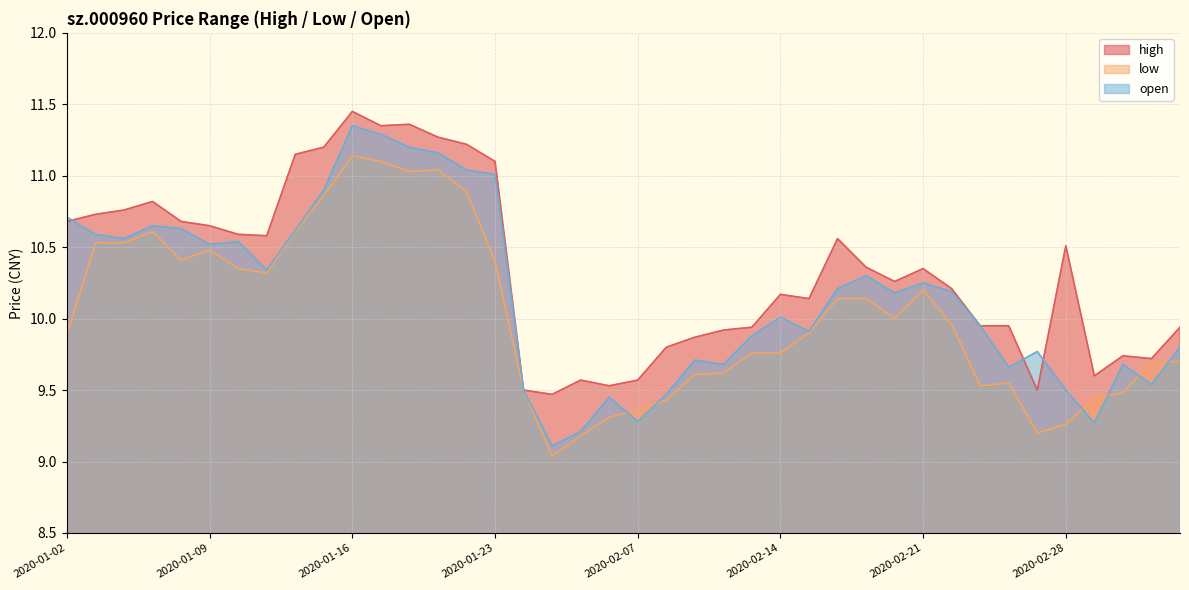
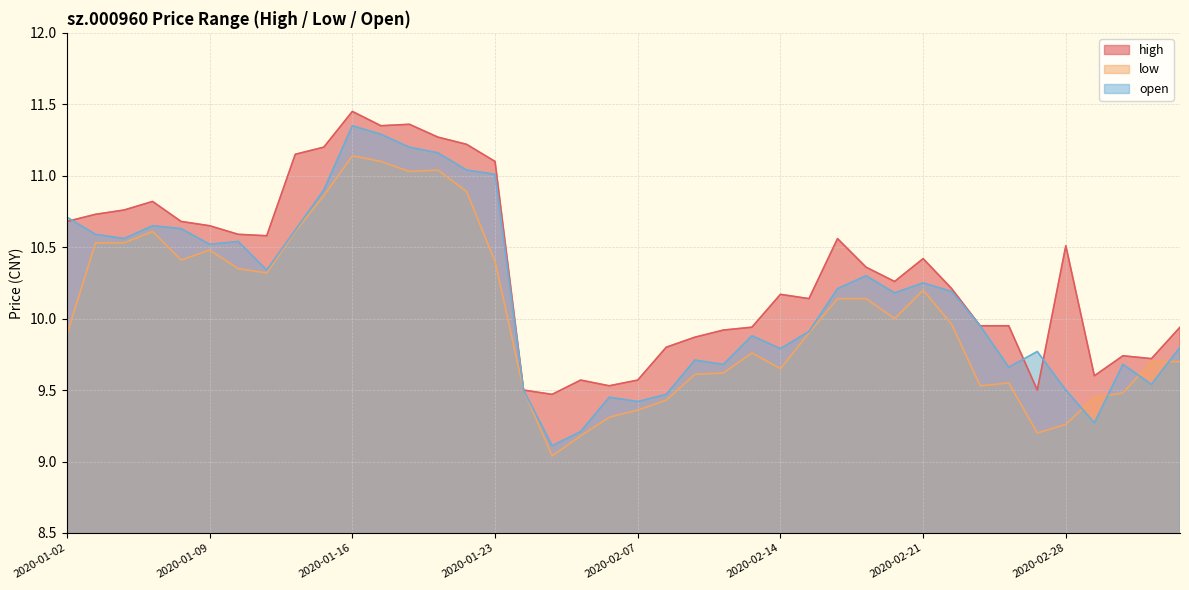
open, 2020-02-07: 9.28 -> 9.42
low, 2020-02-14: 9.76 -> 9.65
open, 2020-02-14: 10.01 -> 9.79
high, 2020-02-21: 10.35 -> 10.42
